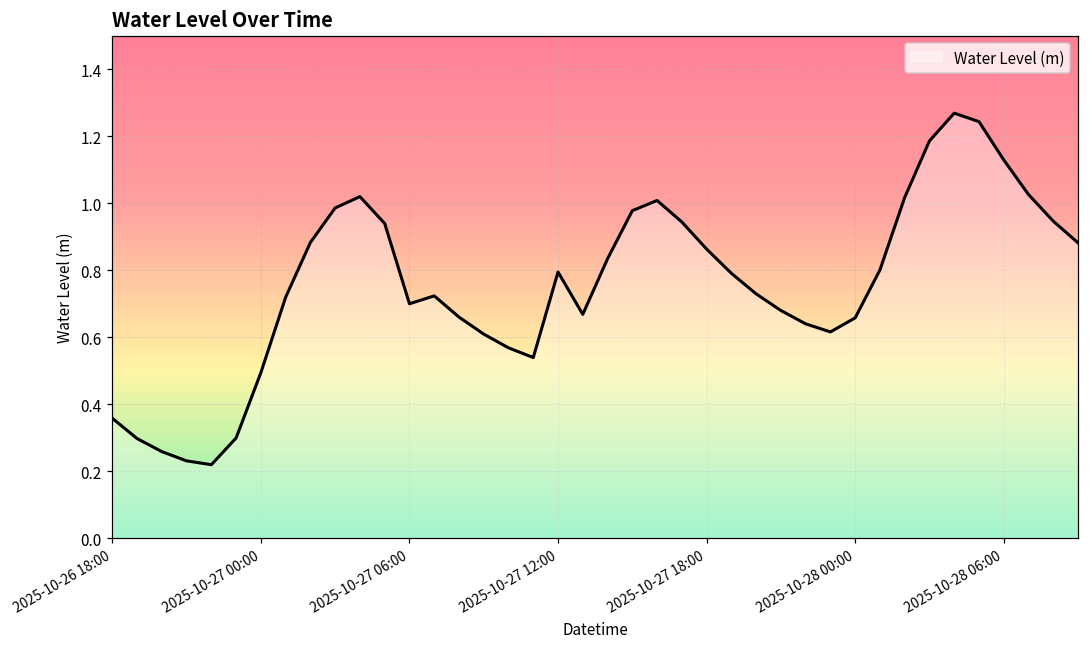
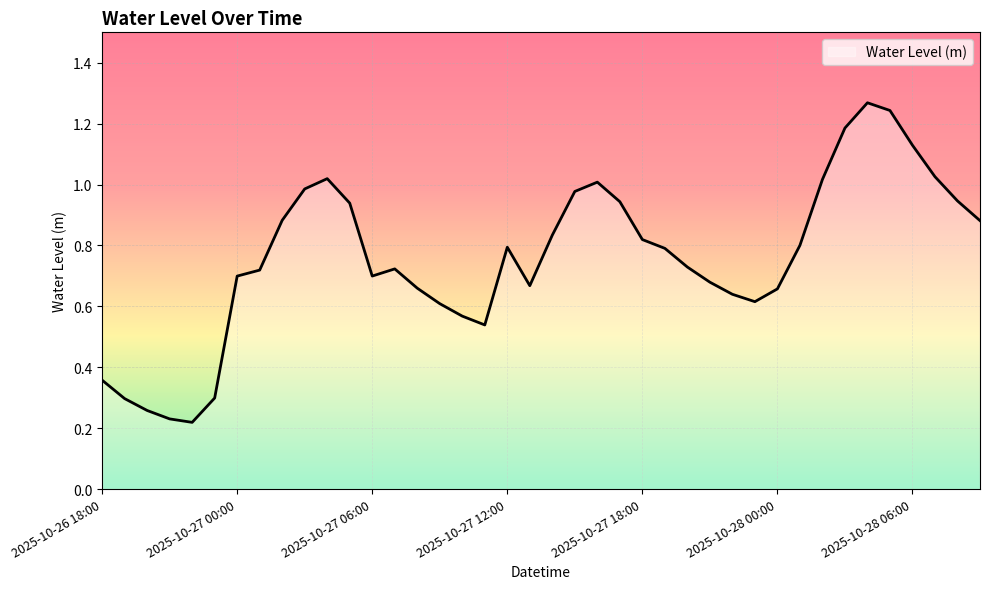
2025-10-27 00:00: 0.49 -> 0.70
2025-10-27 18:00: 0.86 -> 0.82
